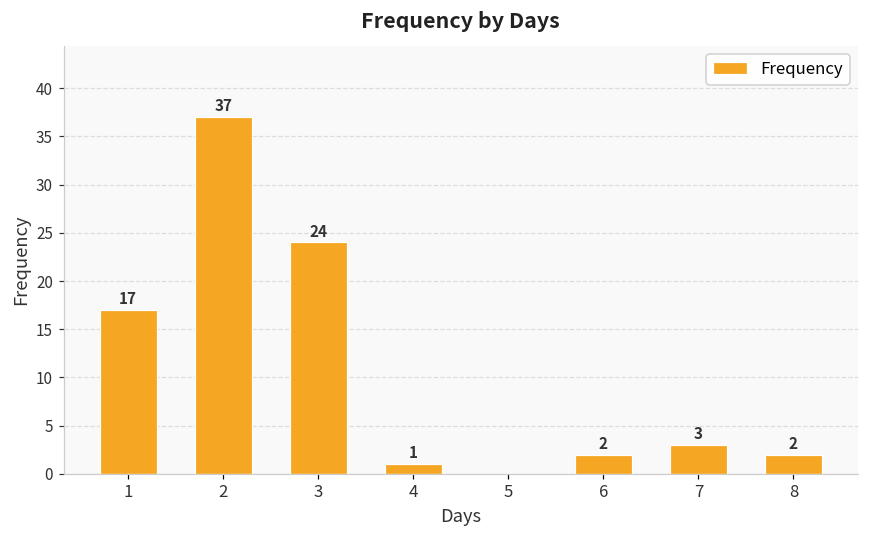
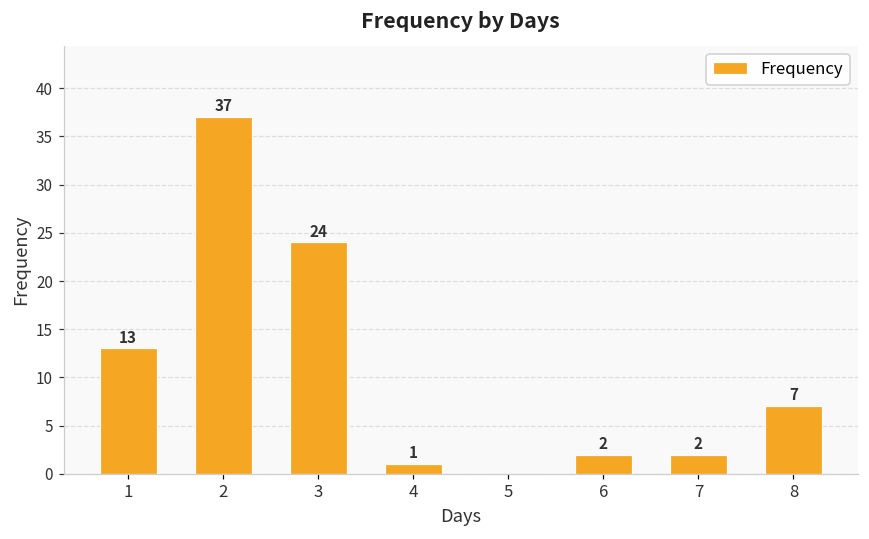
1: 17 -> 13
7: 3 -> 2
8: 2 -> 7
